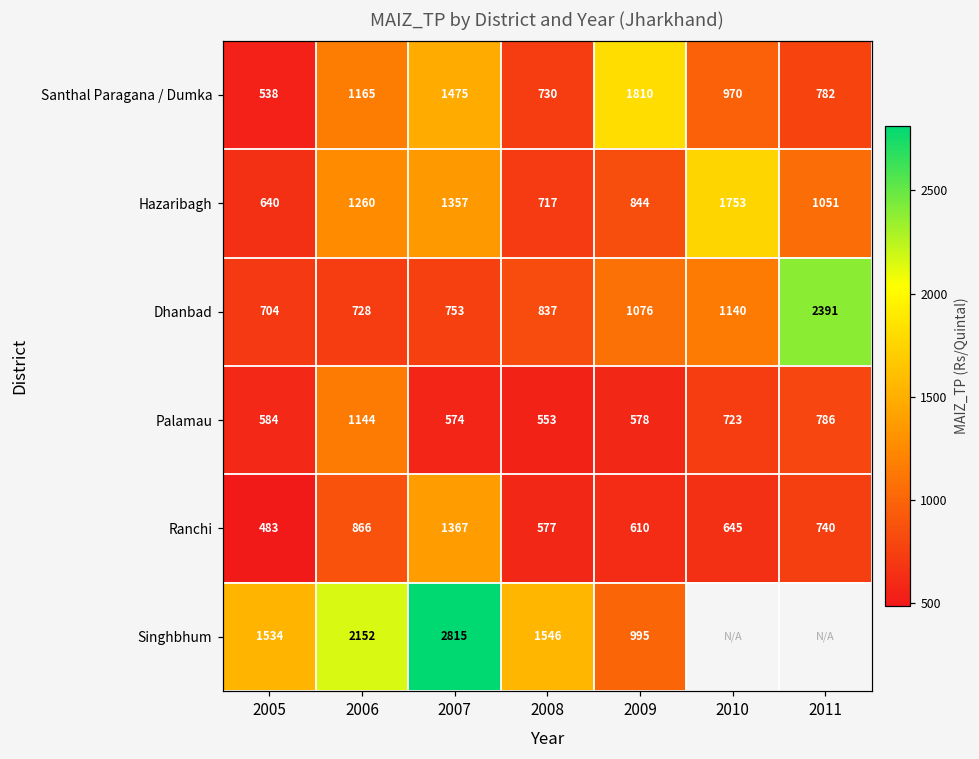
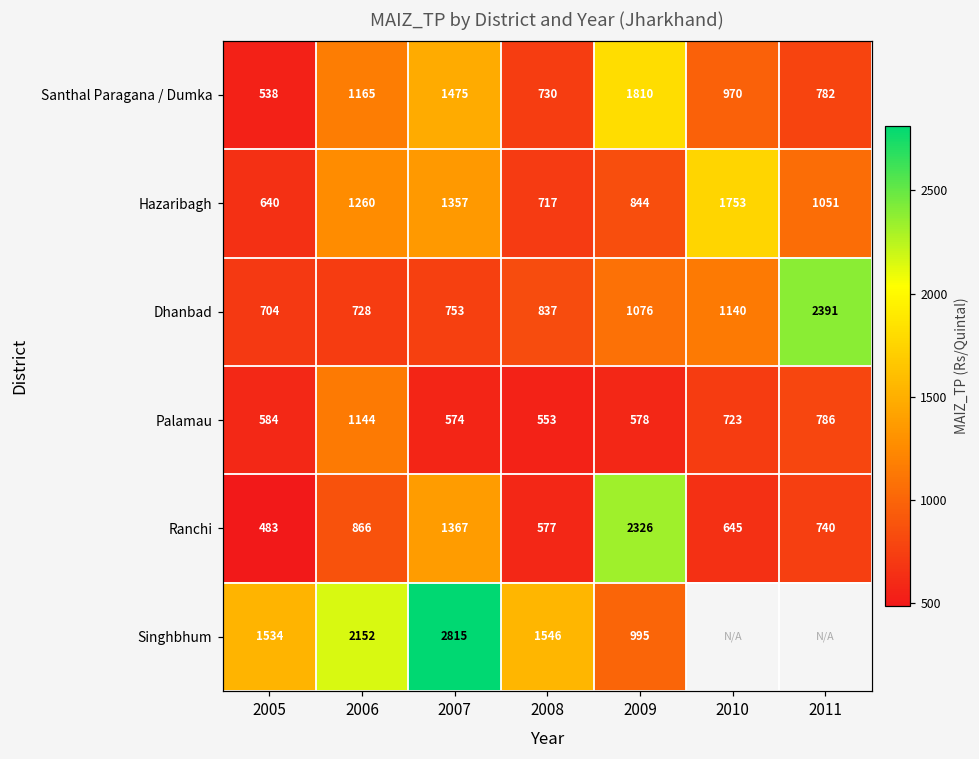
Ranchi, 2009: 610 -> 2326
